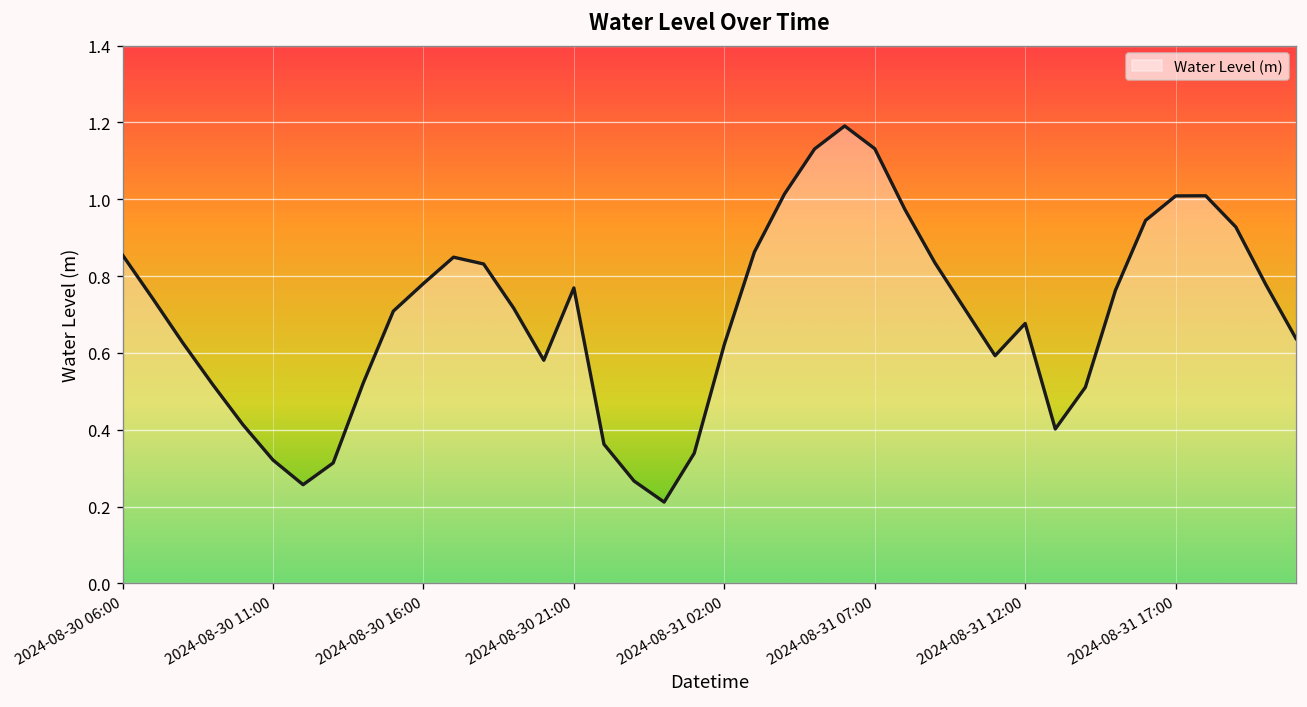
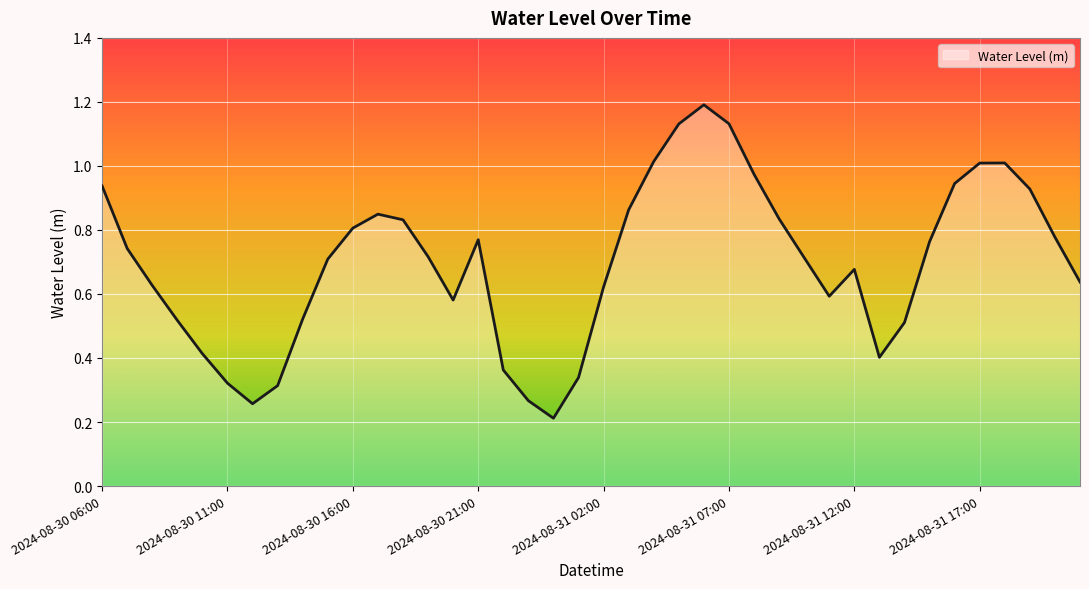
2024-08-30 06:00: 0.85 -> 0.94
2024-08-30 16:00: 0.78 -> 0.81
